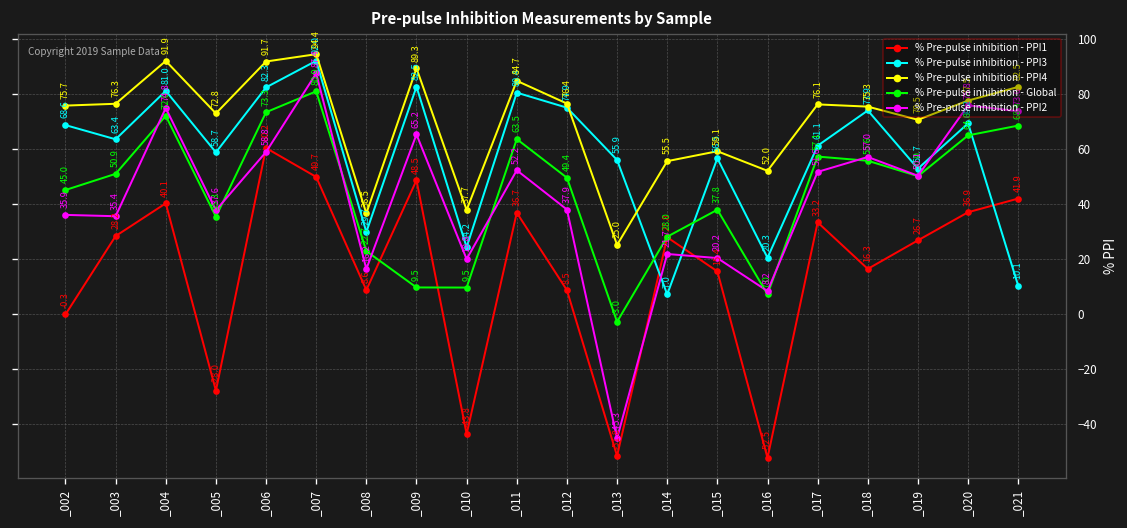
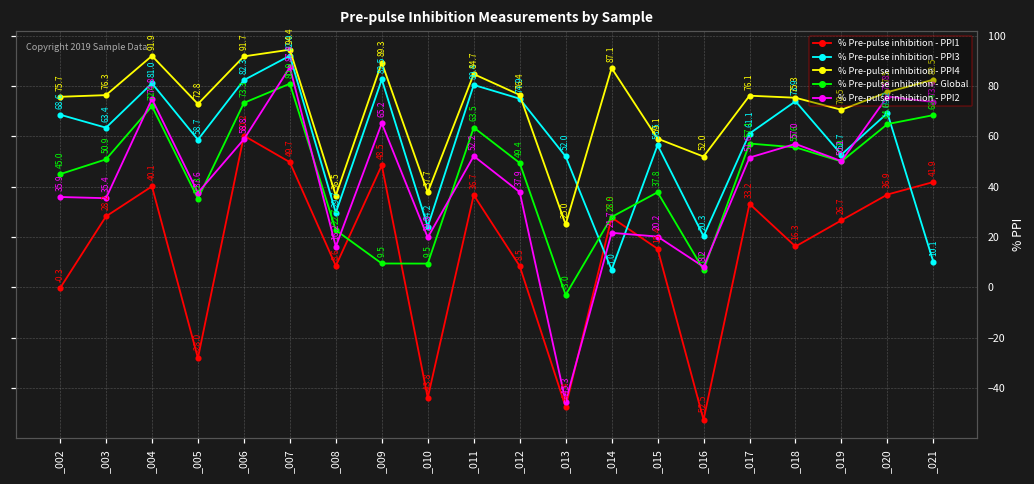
% Pre-pulse inhibition - PPI1, _013: -51.8 -> -47.4
% Pre-pulse inhibition - PPI3, _013: 55.9 -> 52.0
% Pre-pulse inhibition - PPI4, _014: 55.5 -> 87.1
